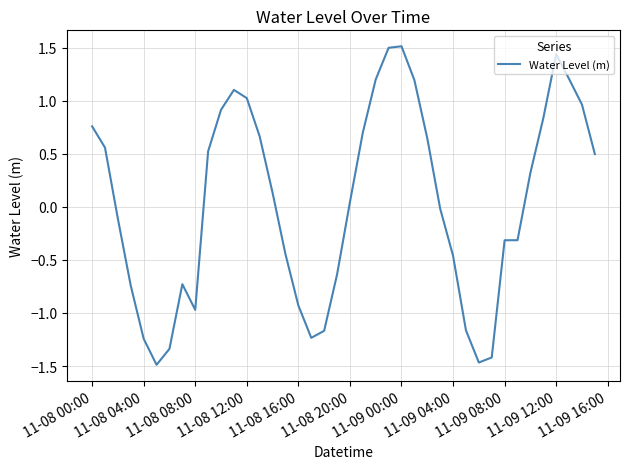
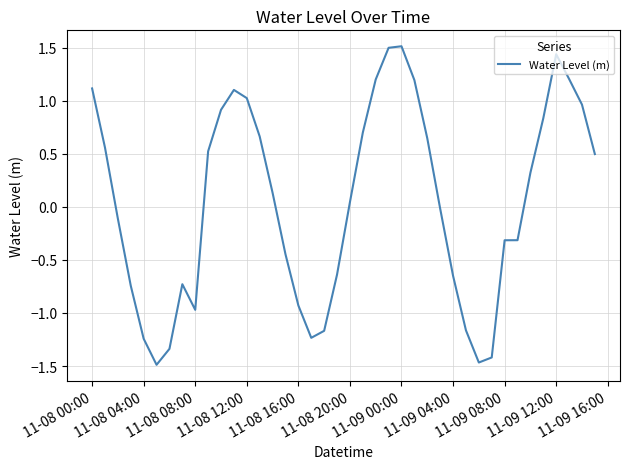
11-08 00:00: 0.76 -> 1.12
11-09 04:00: -0.46 -> -0.65
